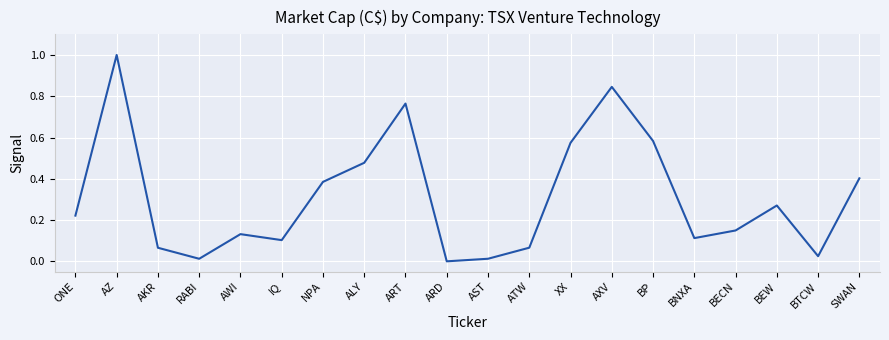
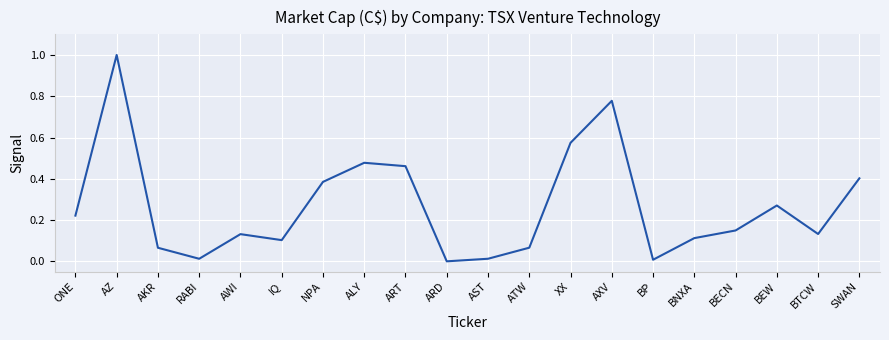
ART: 0.76 -> 0.46
AXV: 0.85 -> 0.78
BP: 0.58 -> 0.01
BTCW: 0.02 -> 0.13
